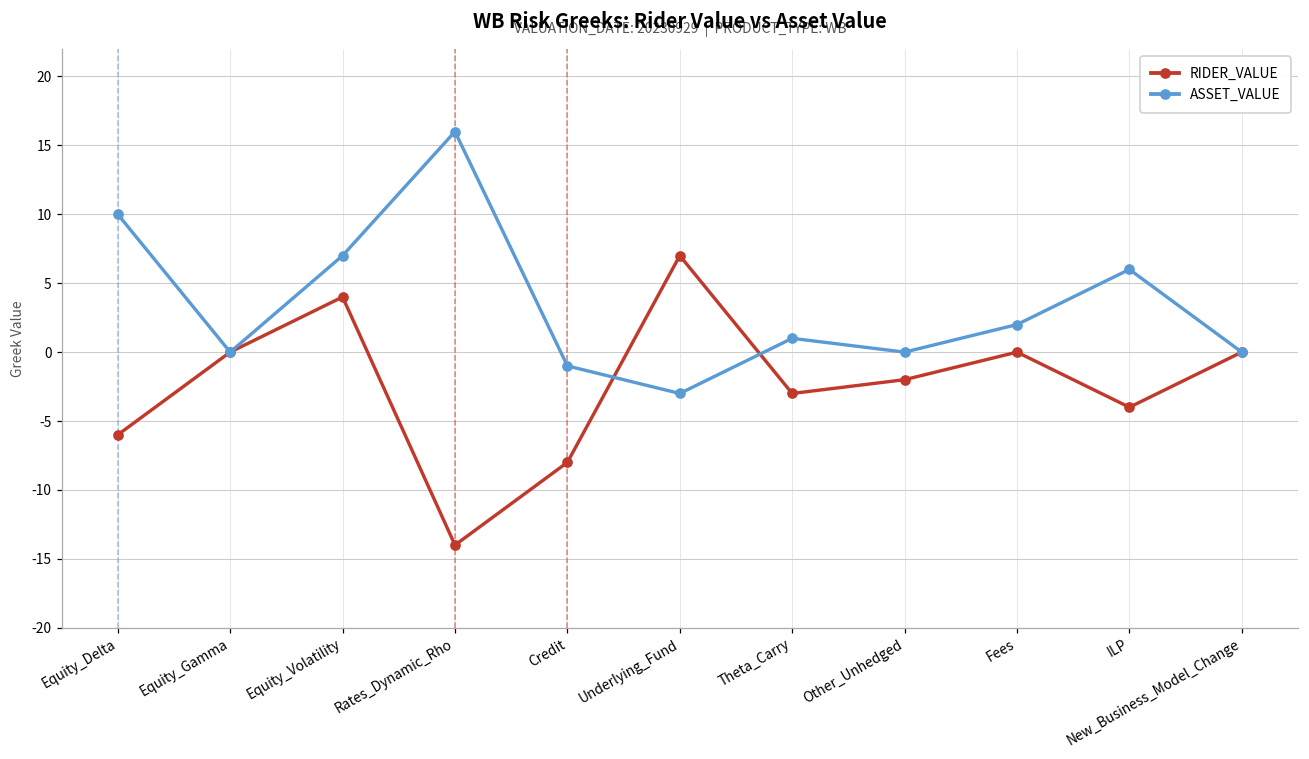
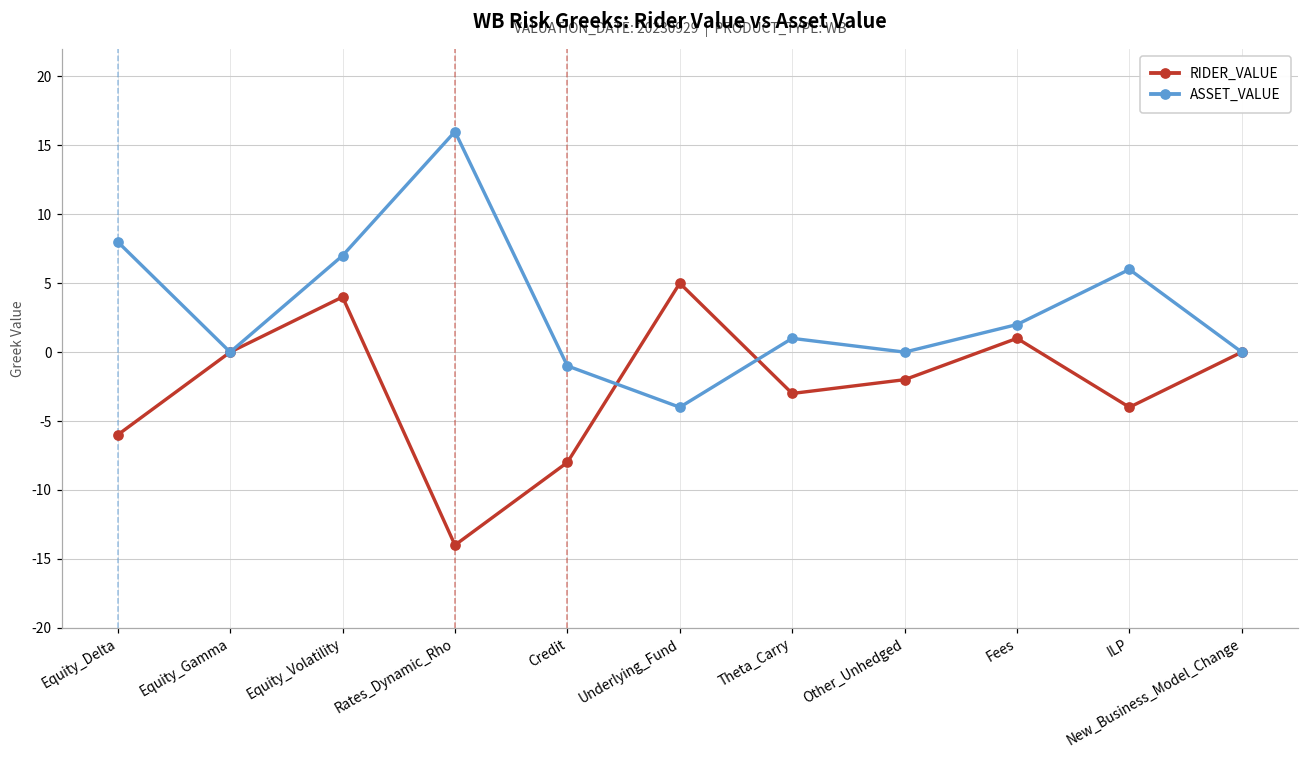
ASSET_VALUE, Equity_Delta: 10 -> 8
RIDER_VALUE, Underlying_Fund: 7 -> 5
ASSET_VALUE, Underlying_Fund: -3 -> -4
RIDER_VALUE, Fees: 0 -> 1
